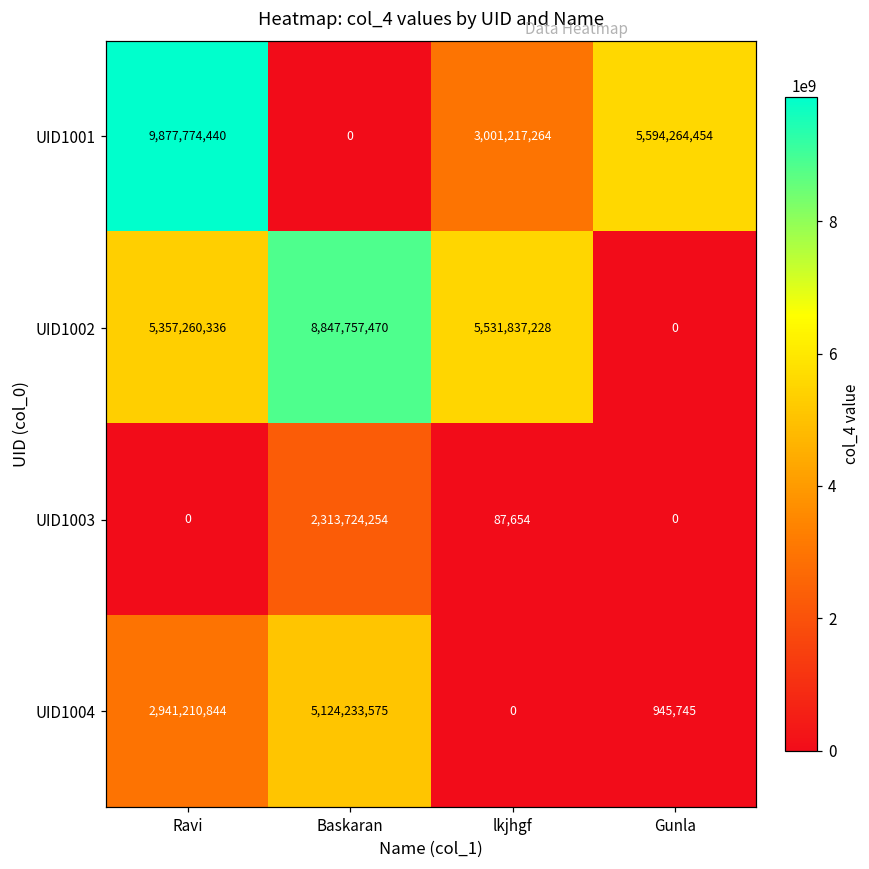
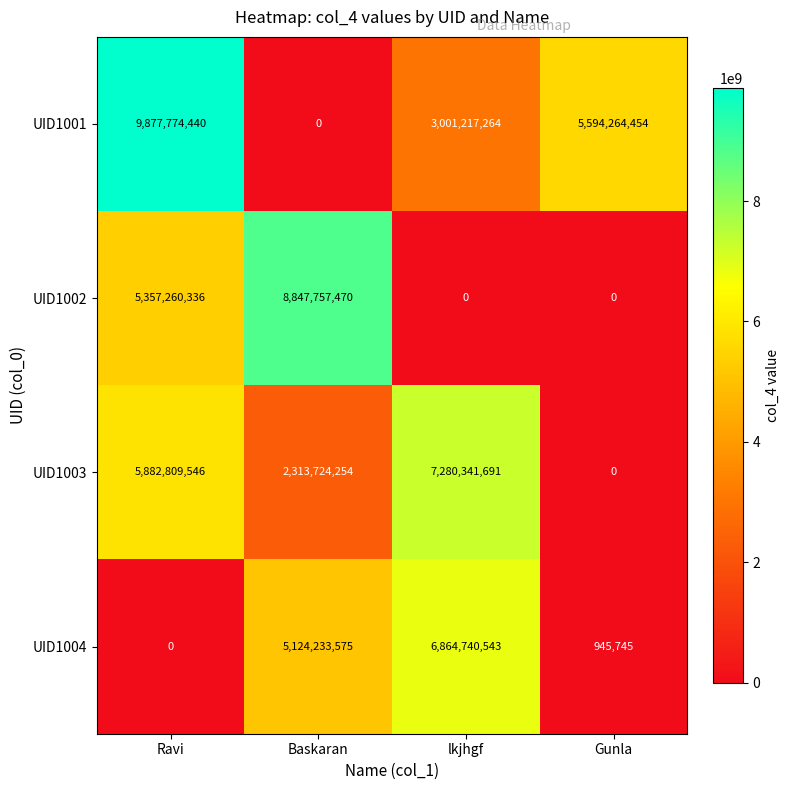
UID1002, lkjhgf: 5,531,837,228 -> 0
UID1003, Ravi: 0 -> 5,882,809,546
UID1003, lkjhgf: 87,654 -> 7,280,341,691
UID1004, Ravi: 2,941,210,844 -> 0
UID1004, lkjhgf: 0 -> 6,864,740,543
